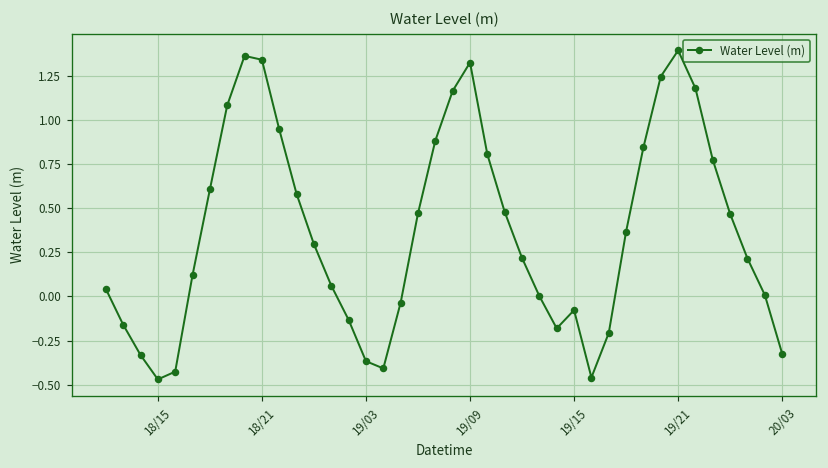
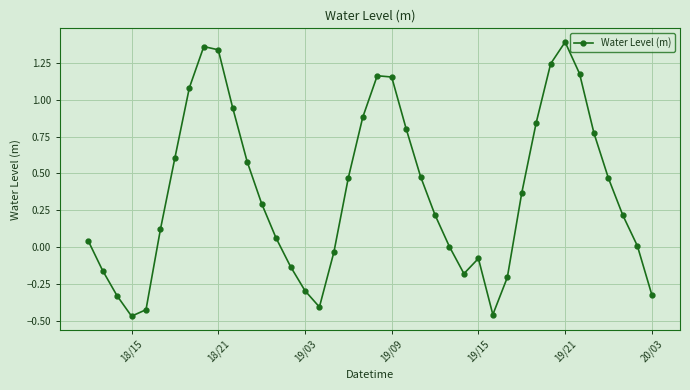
19/03: -0.37 -> -0.30
19/09: 1.32 -> 1.15
